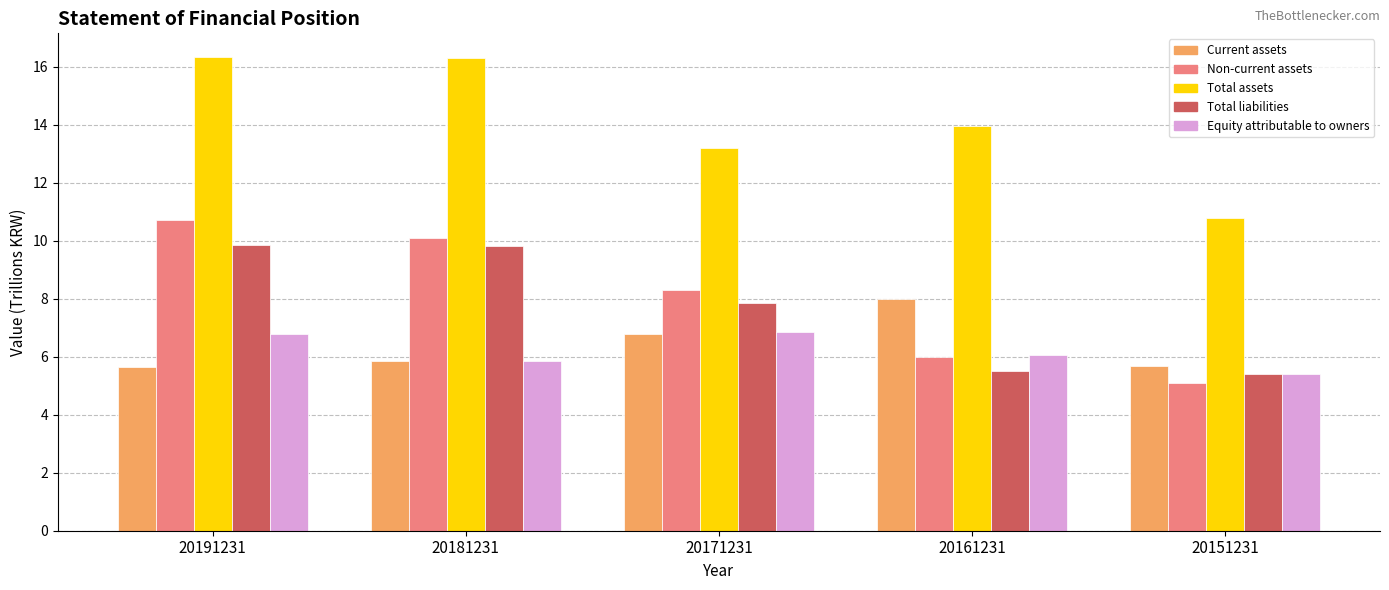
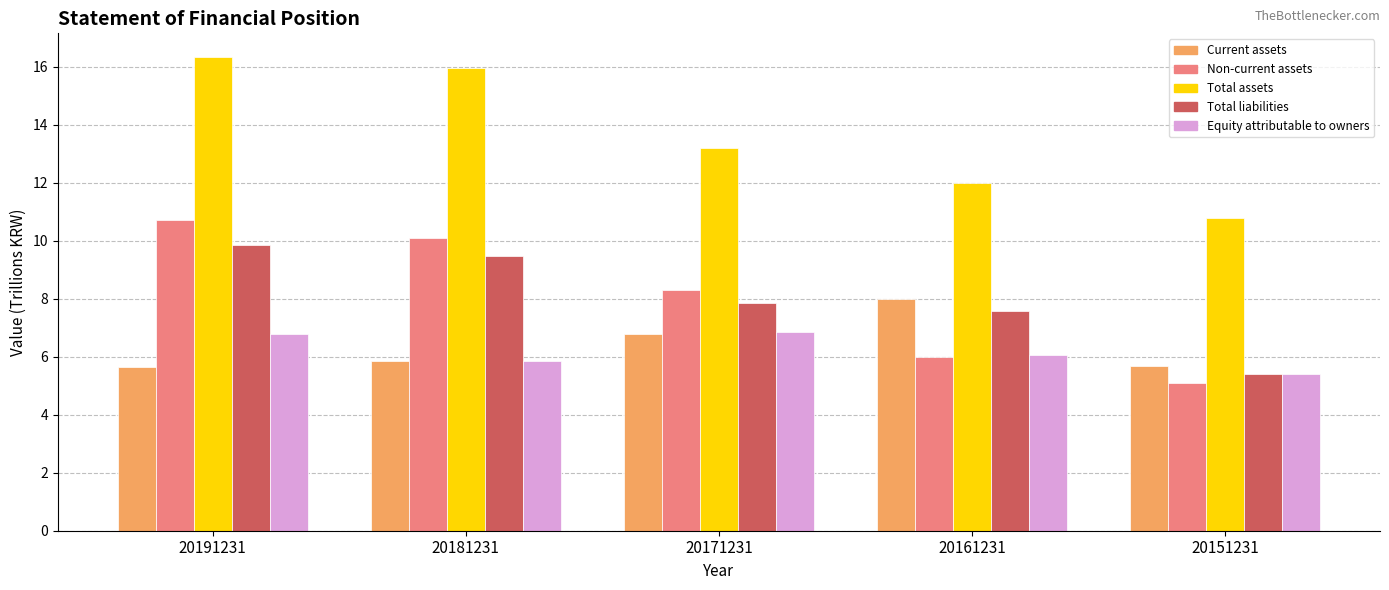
Total assets, 20181231: 16.3 -> 16.0
Total liabilities, 20181231: 9.8 -> 9.5
Total assets, 20161231: 14.0 -> 12.0
Total liabilities, 20161231: 5.5 -> 7.6
